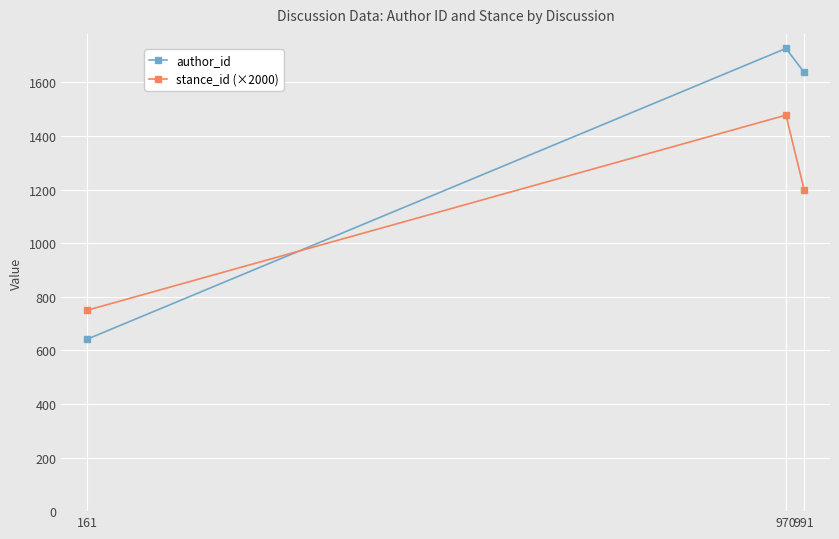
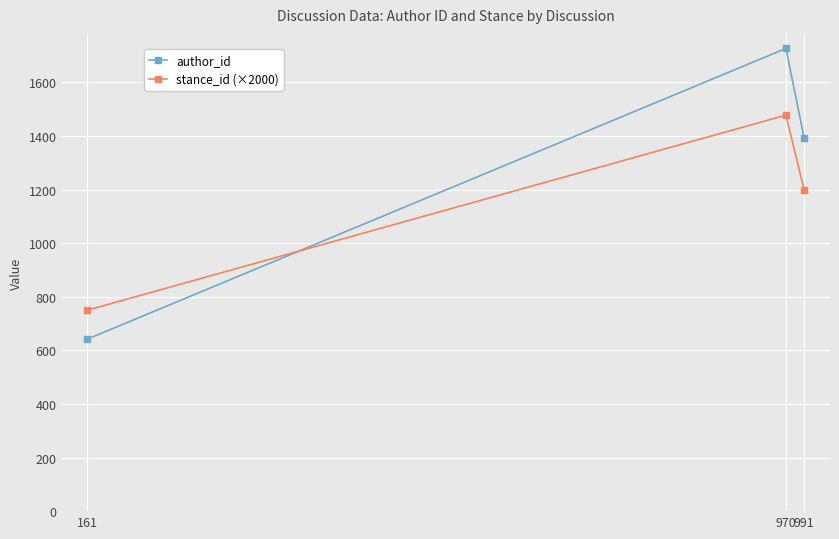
author_id, 991: 1640 -> 1390
